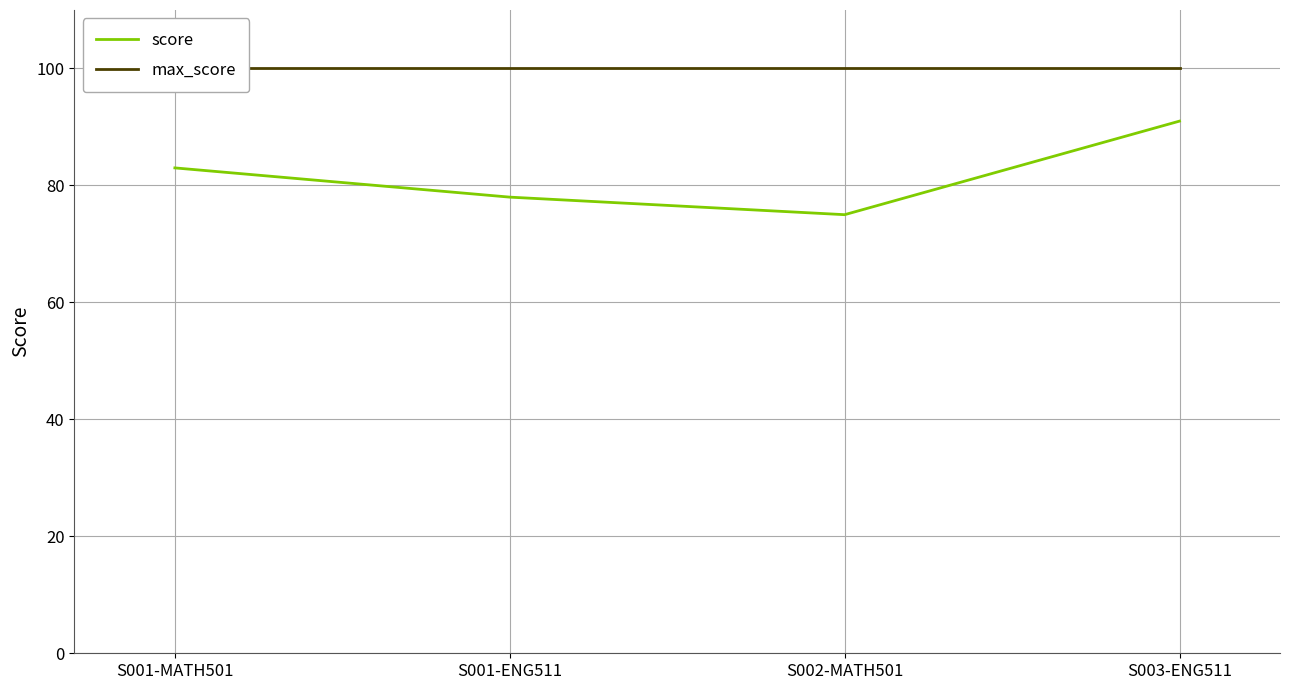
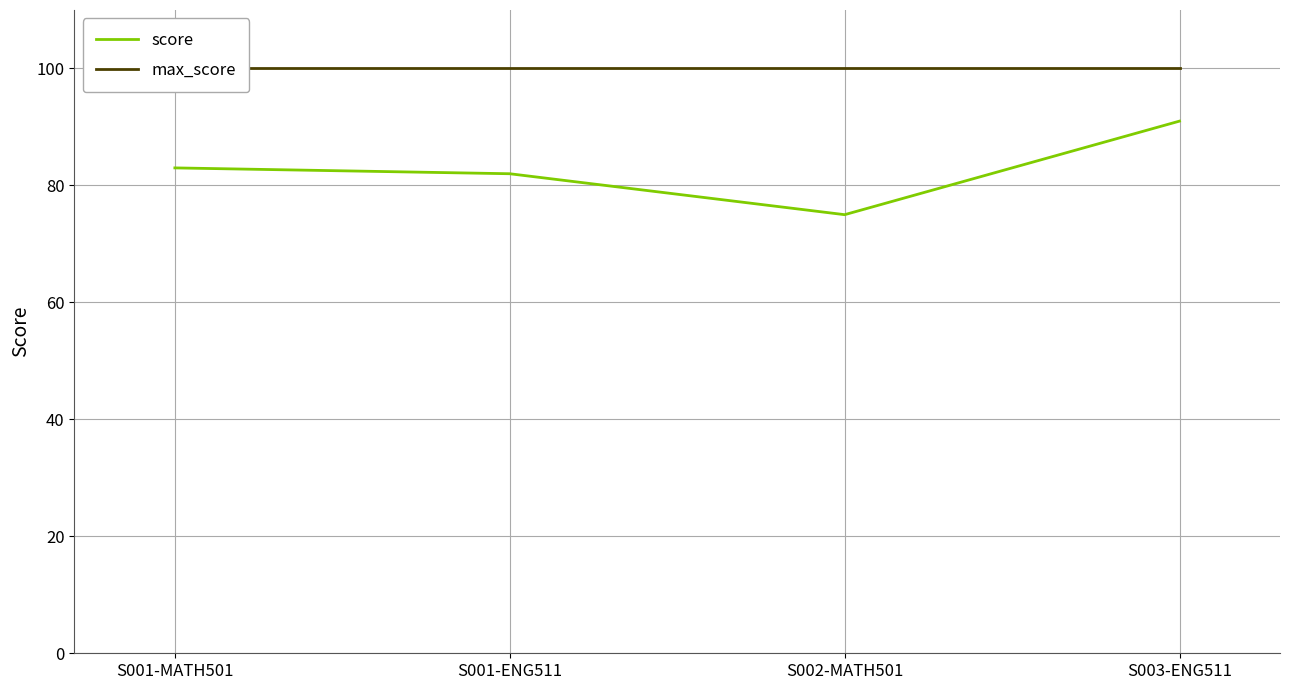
score, S001-ENG511: 78 -> 82
